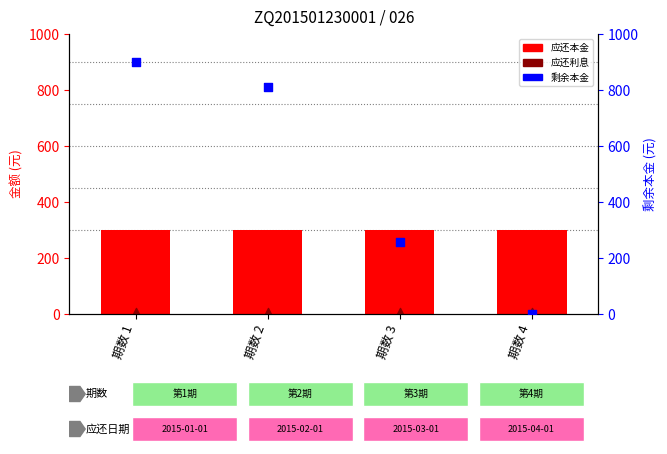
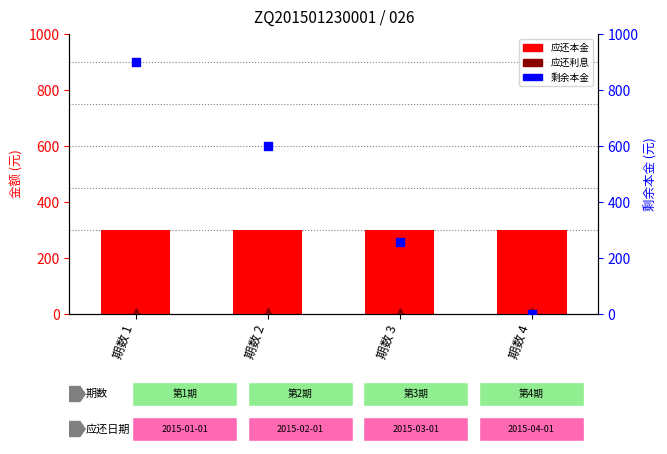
剩余本金, 期数 2: 810 -> 600
